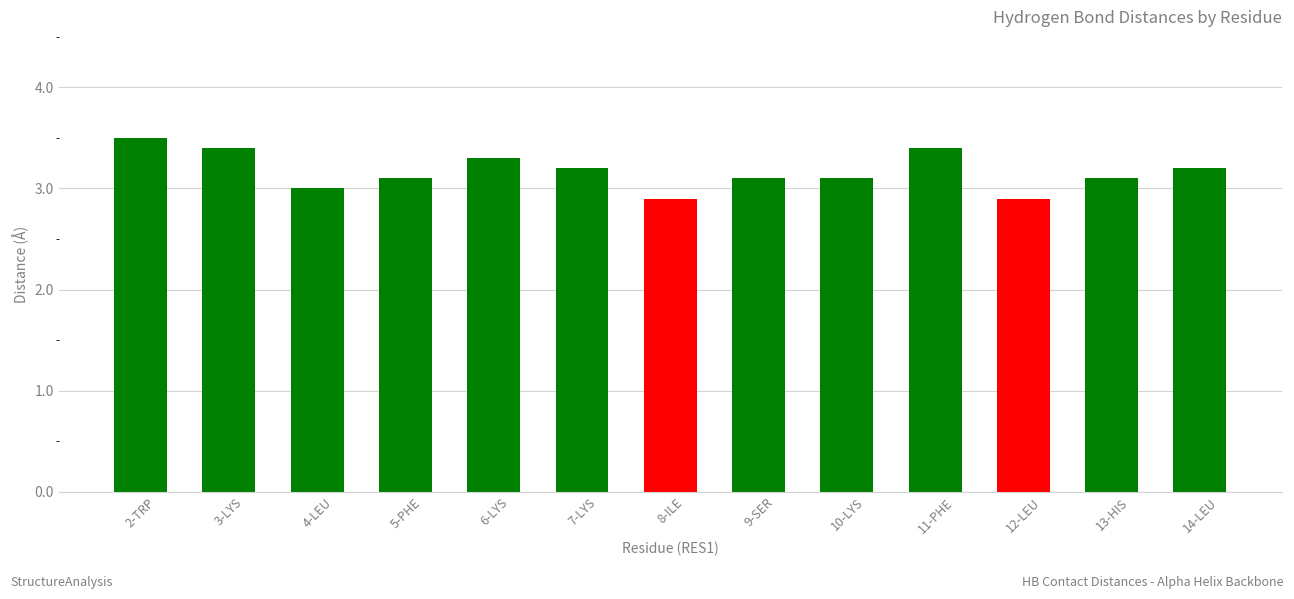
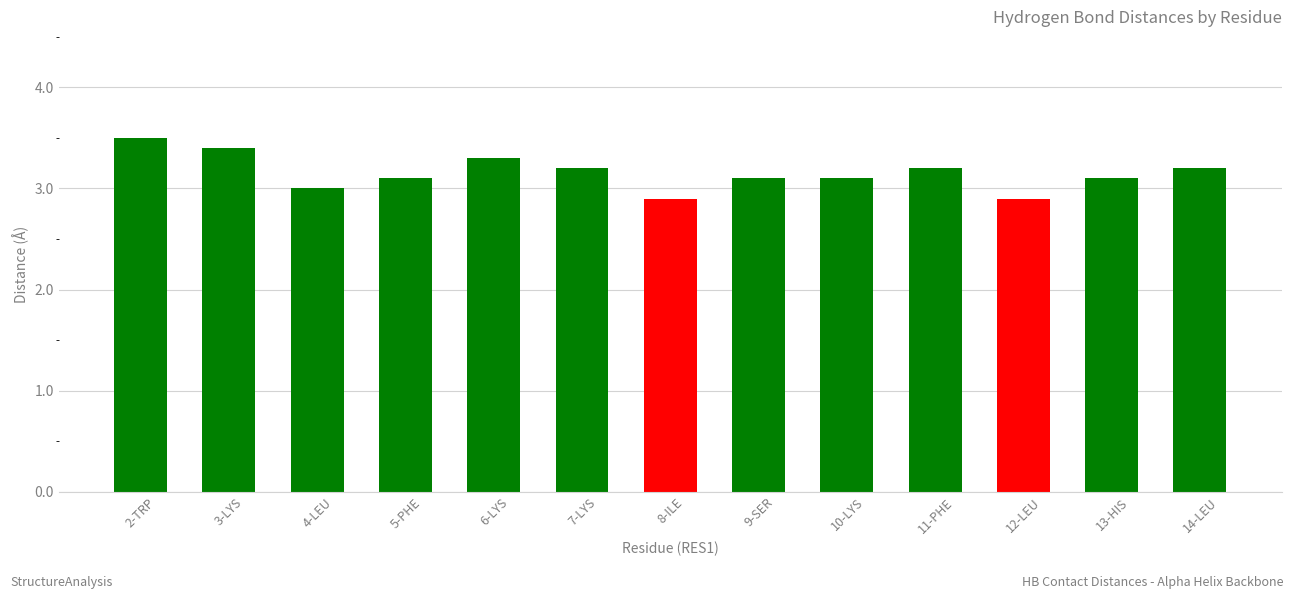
11-PHE: 3.4 -> 3.2
